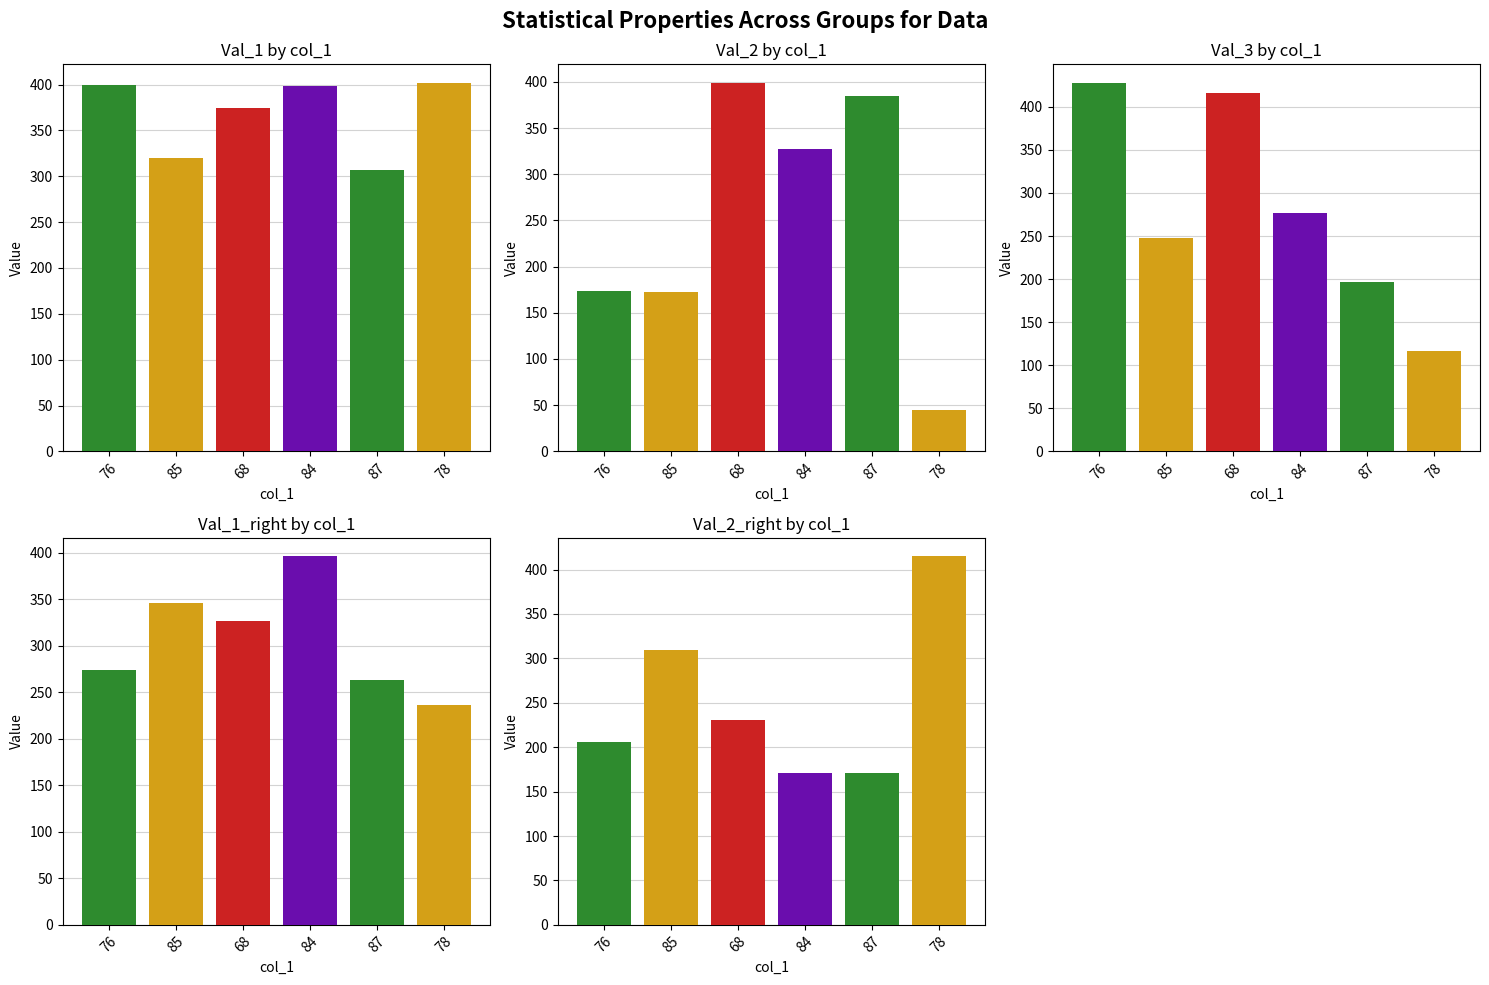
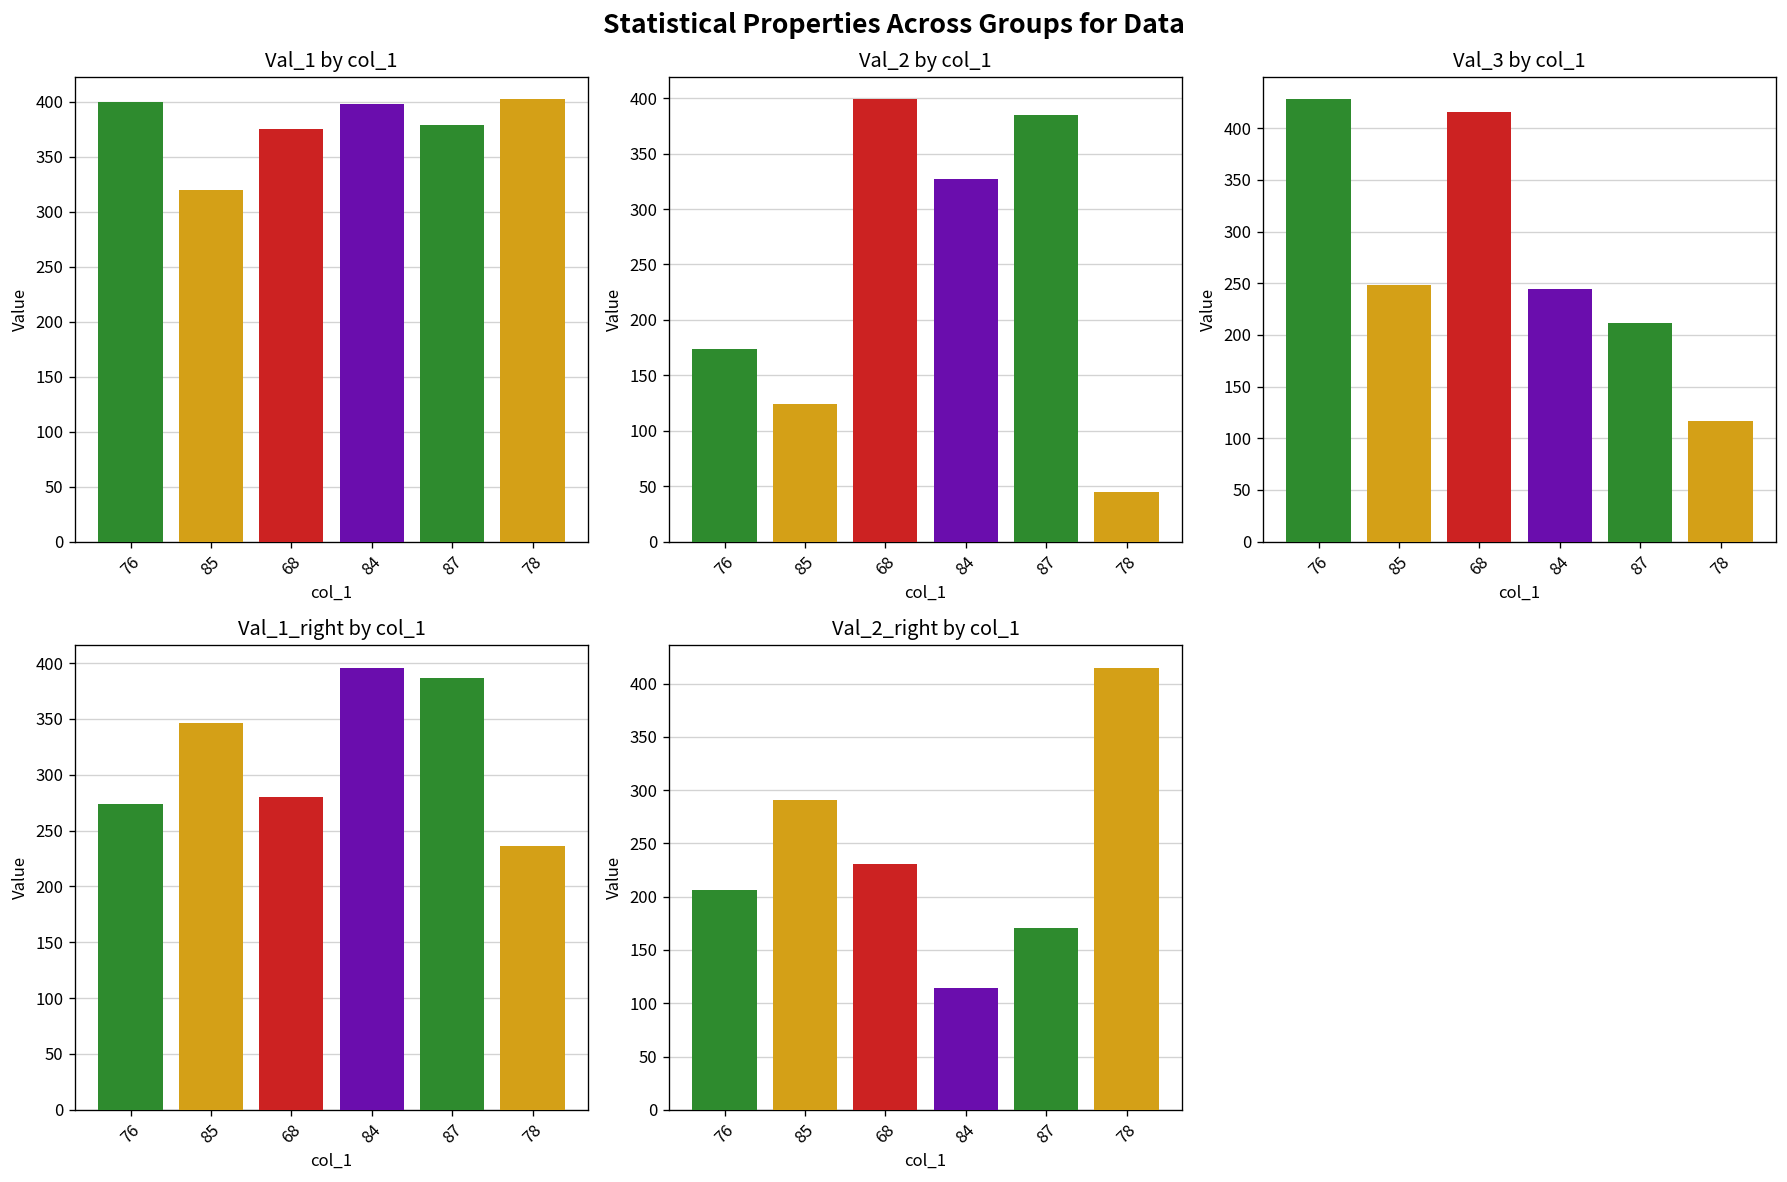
Val_1 by col_1, 87: 310 -> 380
Val_2 by col_1, 85: 170 -> 120
Val_3 by col_1, 84: 280 -> 240
Val_3 by col_1, 87: 200 -> 210
Val_1_right by col_1, 68: 330 -> 280
Val_1_right by col_1, 87: 260 -> 390
Val_2_right by col_1, 85: 310 -> 290
Val_2_right by col_1, 84: 170 -> 110
